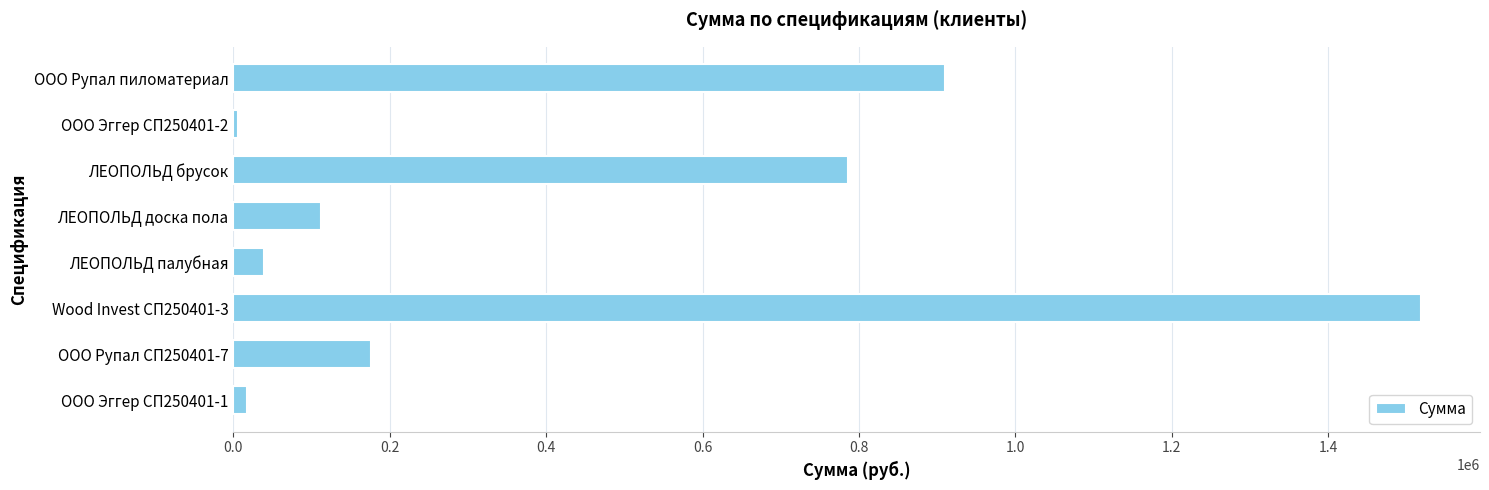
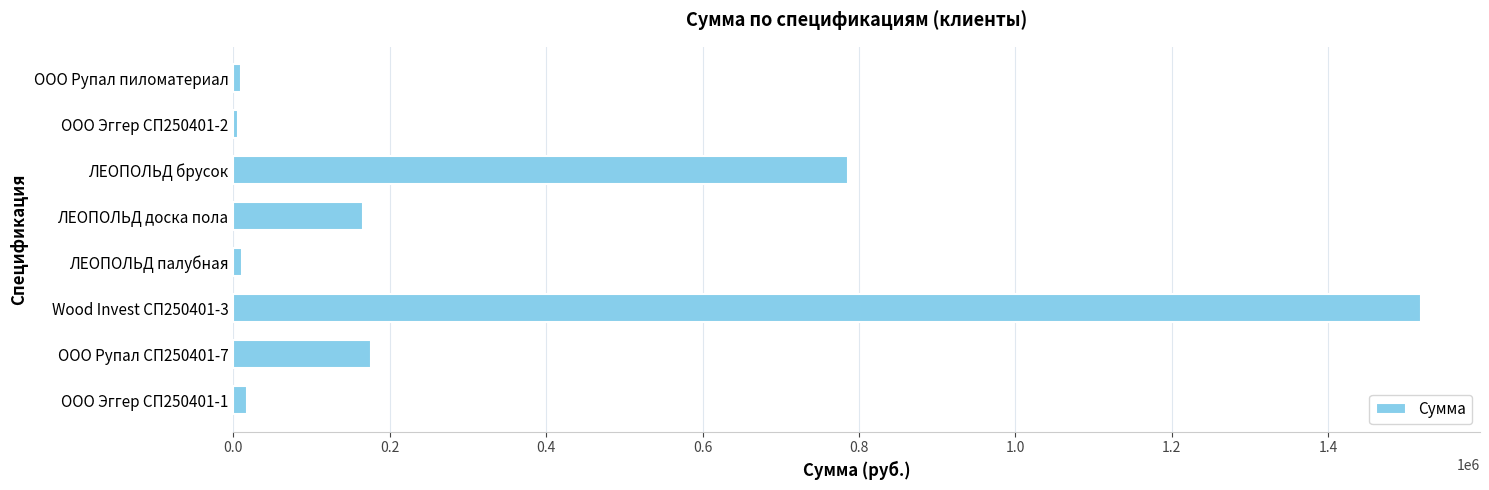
ООО Рупал пиломатериал: 910000 -> 10000
ЛЕОПОЛЬД доска пола: 110000 -> 170000
ЛЕОПОЛЬД палубная: 40000 -> 10000
